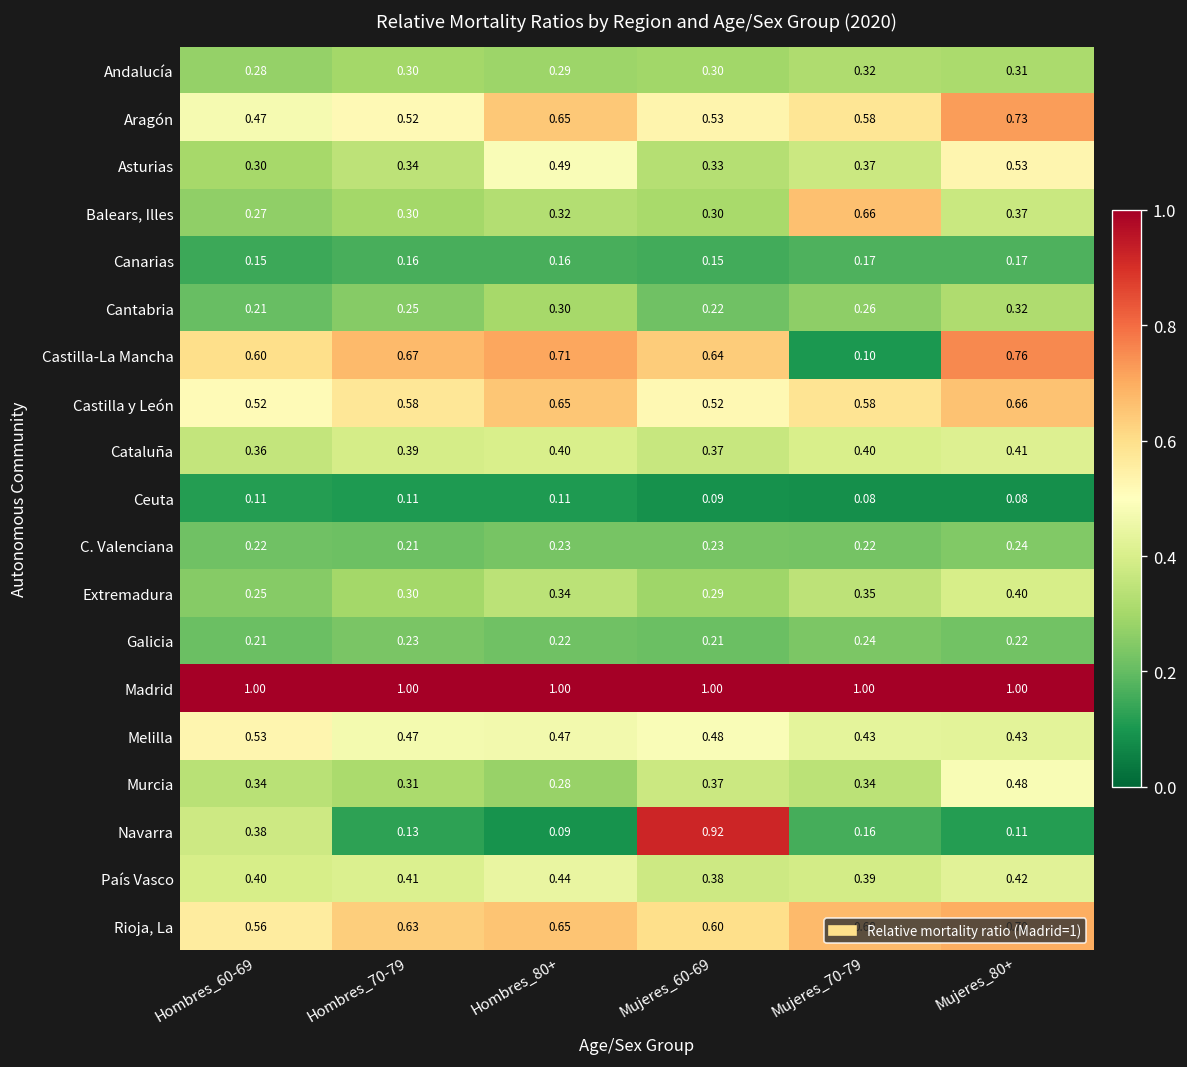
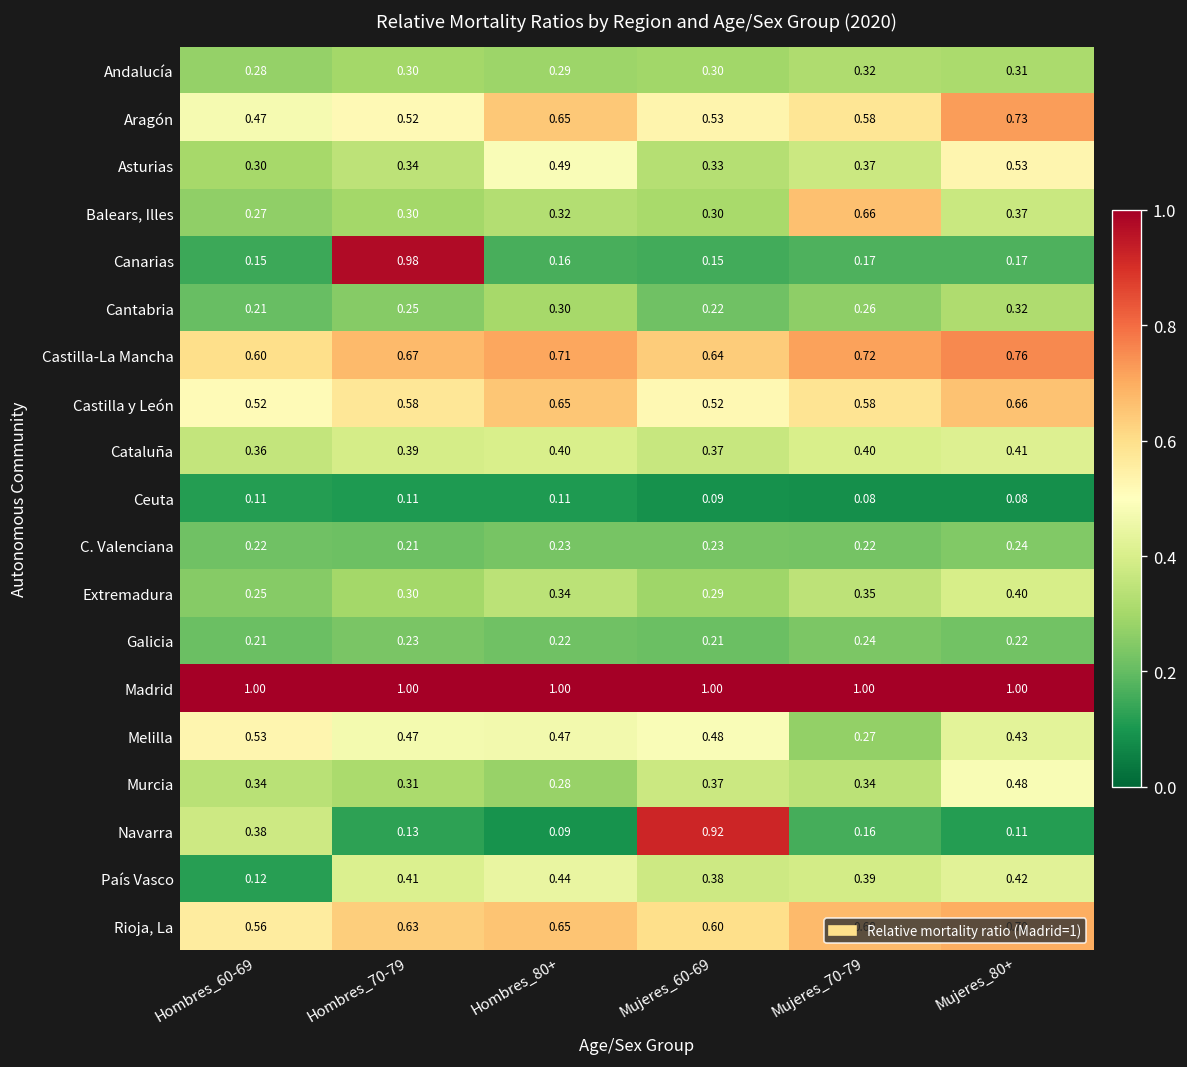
Canarias, Hombres_70-79: 0.16 -> 0.98
Castilla-La Mancha, Mujeres_70-79: 0.10 -> 0.72
Melilla, Mujeres_70-79: 0.43 -> 0.27
País Vasco, Hombres_60-69: 0.40 -> 0.12
